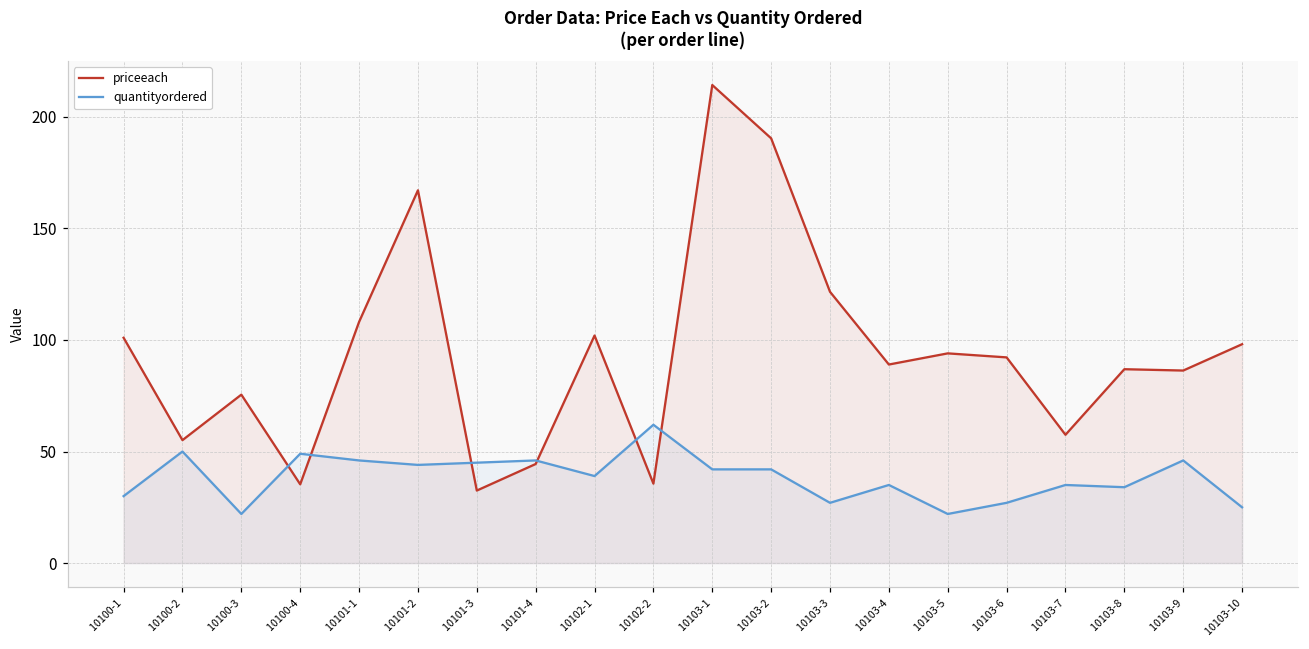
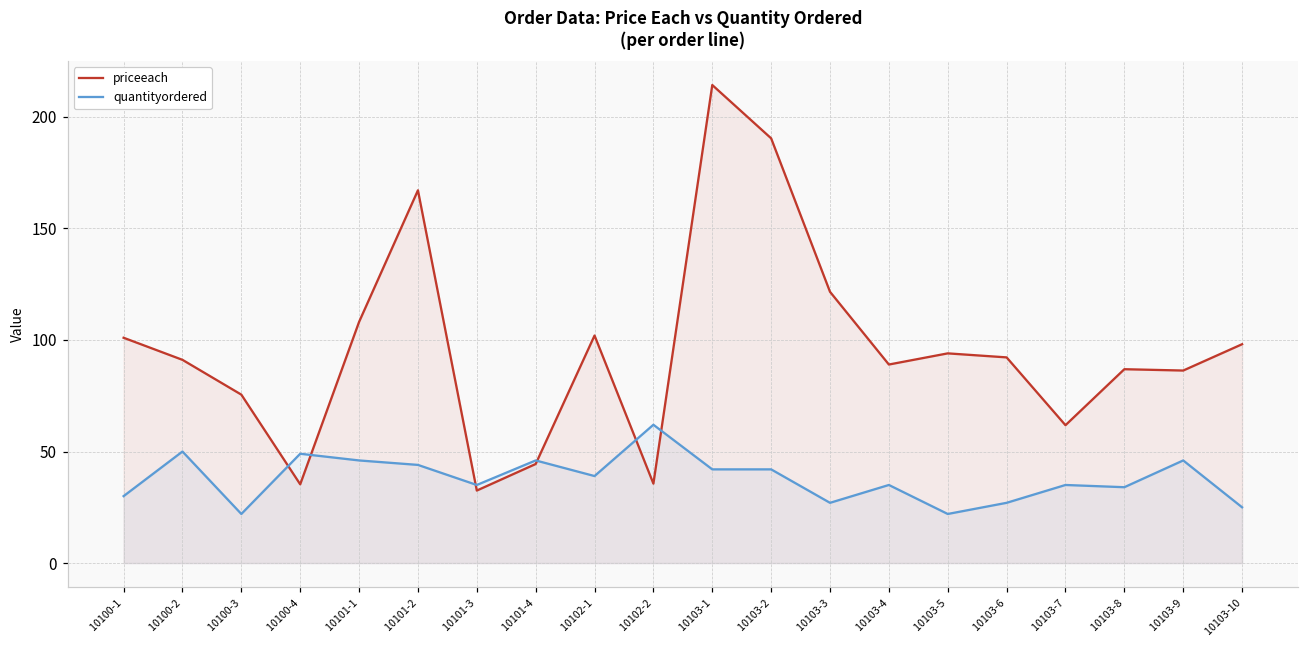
priceeach, 10100-2: 55 -> 91
quantityordered, 10101-3: 45 -> 35
priceeach, 10103-7: 58 -> 62
